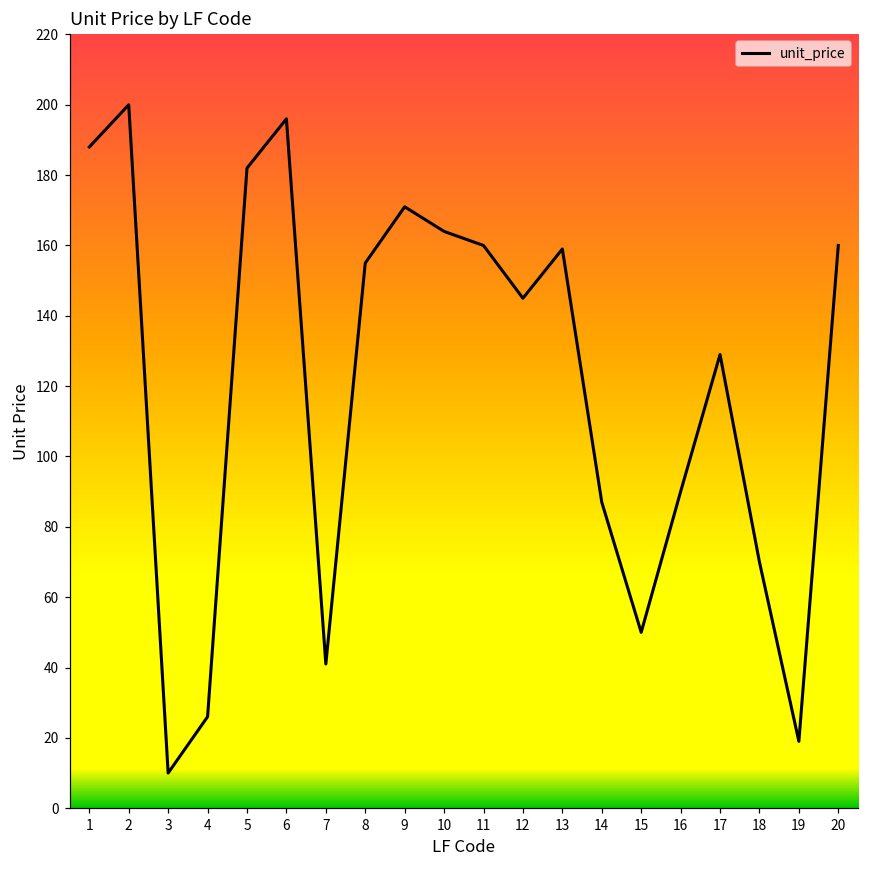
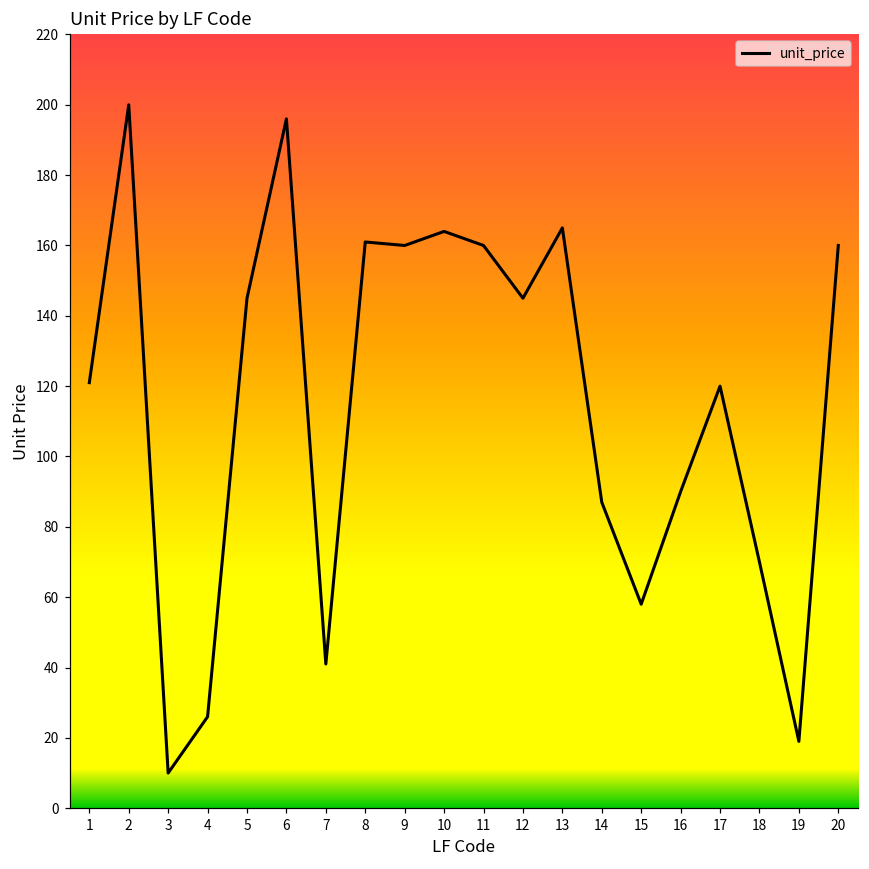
1: 188 -> 121
5: 182 -> 145
8: 155 -> 161
9: 171 -> 160
13: 159 -> 165
15: 50 -> 58
17: 129 -> 120
